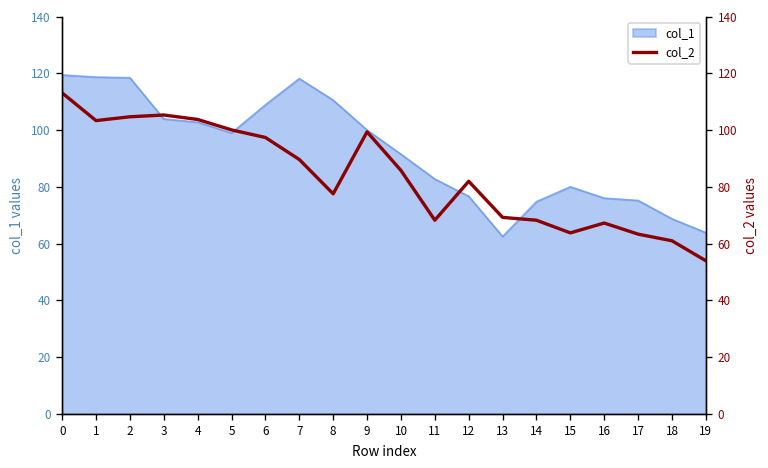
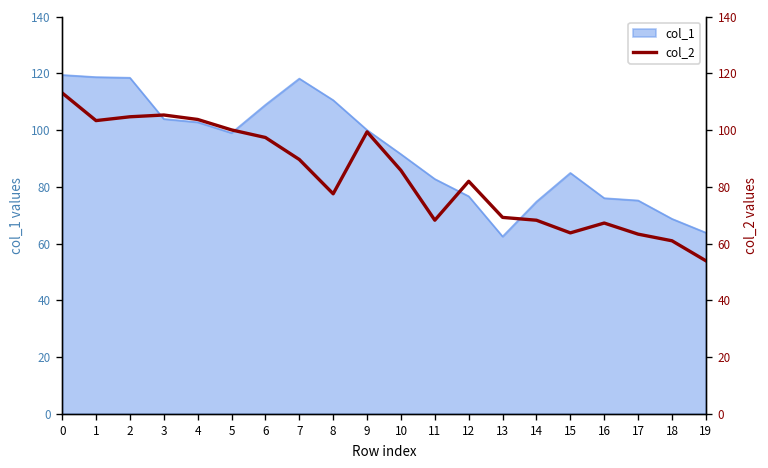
col_1, 15: 80 -> 85
